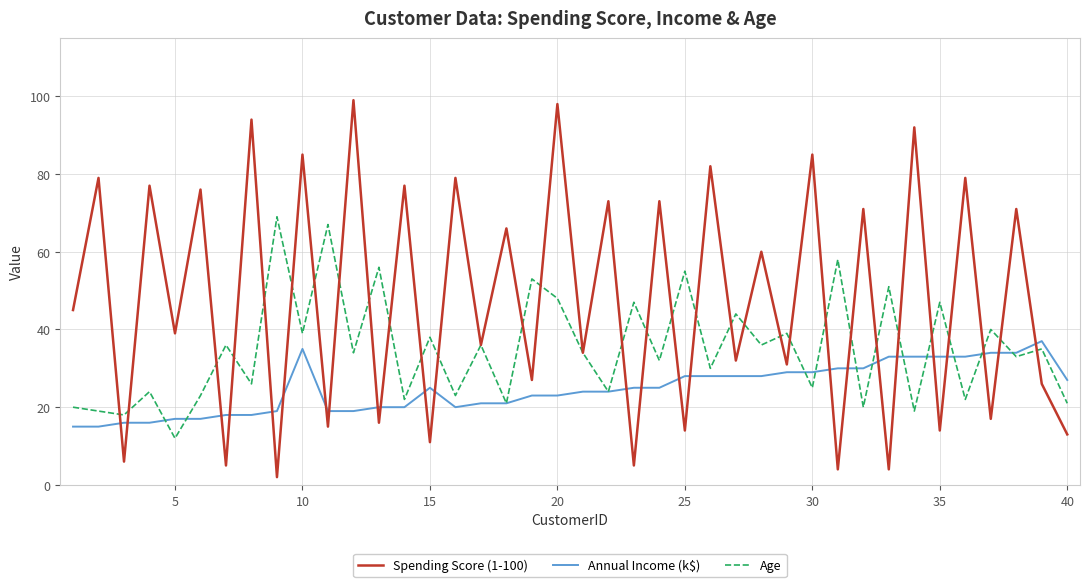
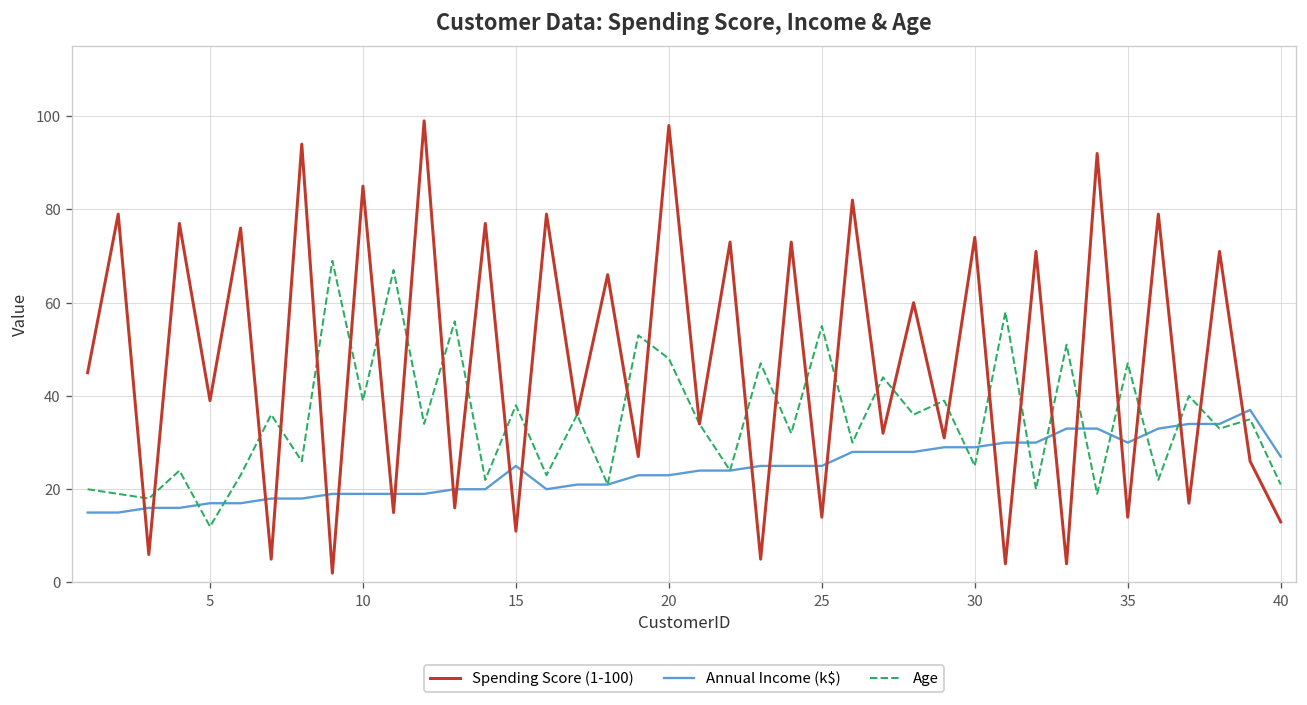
Annual Income (k$), 10: 35 -> 19
Annual Income (k$), 25: 28 -> 25
Spending Score (1-100), 30: 85 -> 74
Annual Income (k$), 35: 33 -> 30
